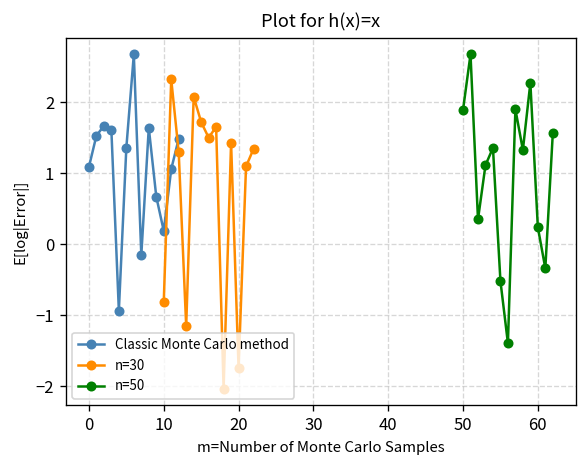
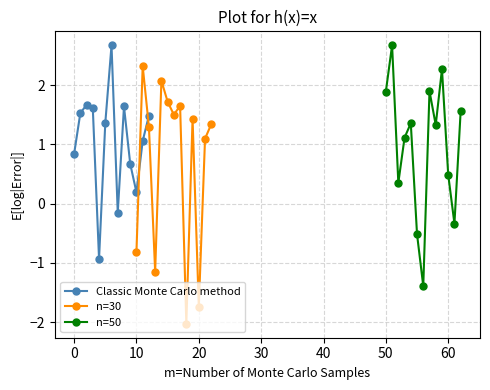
Classic Monte Carlo method, 0: 1.1 -> 0.8
n=50, 60: 0.2 -> 0.5
